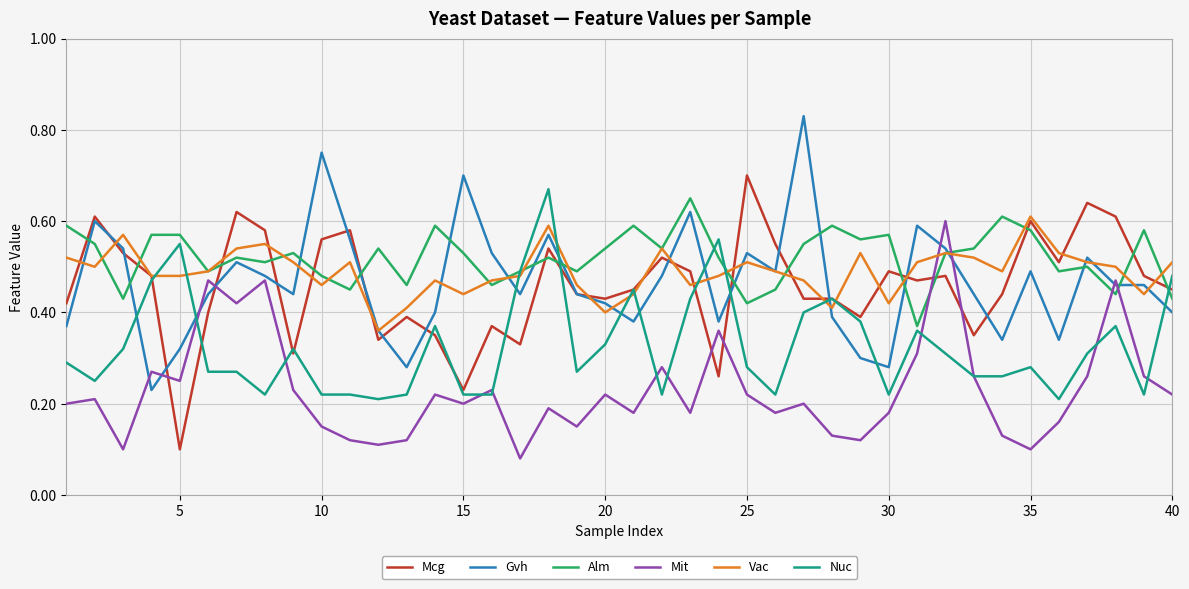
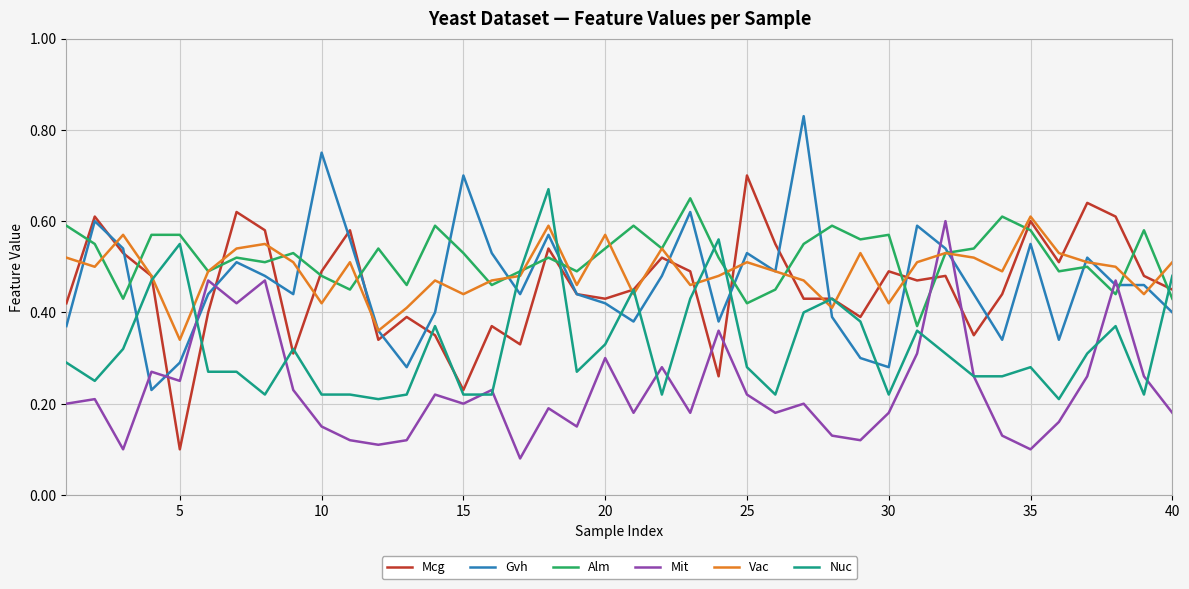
Gvh, 5: 0.32 -> 0.29
Vac, 5: 0.48 -> 0.34
Mcg, 10: 0.56 -> 0.49
Vac, 10: 0.46 -> 0.42
Mit, 20: 0.22 -> 0.30
Vac, 20: 0.40 -> 0.57
Gvh, 35: 0.49 -> 0.55
Mit, 40: 0.22 -> 0.18
